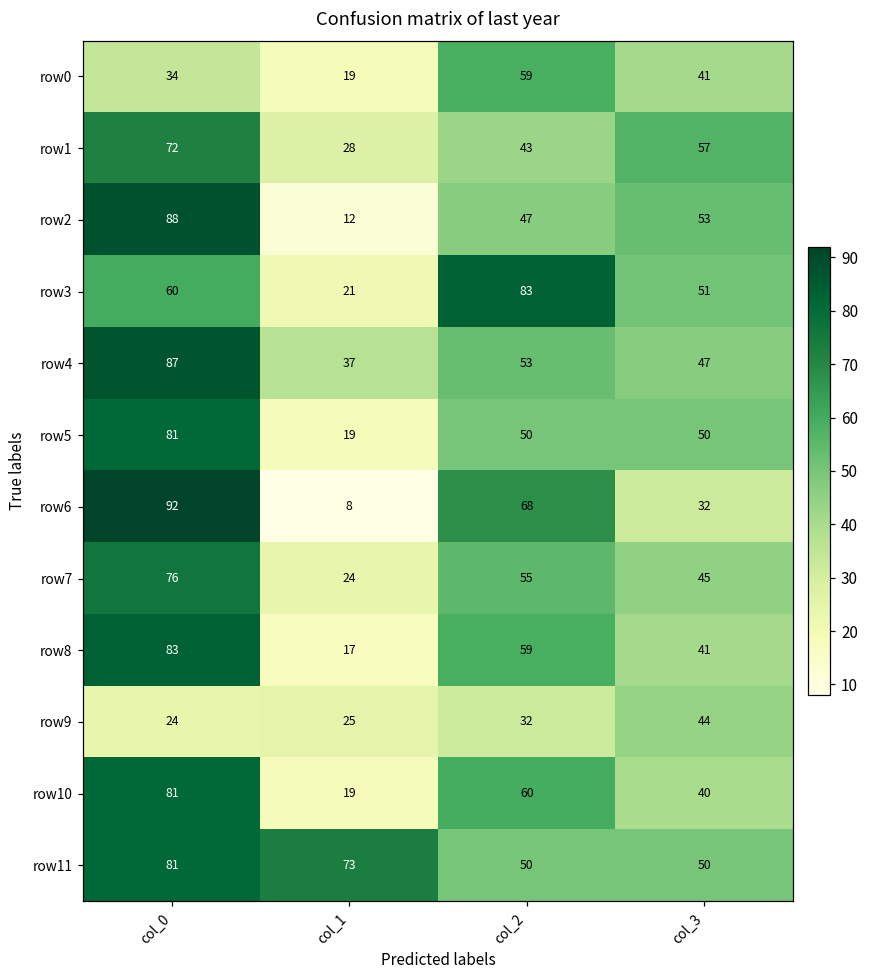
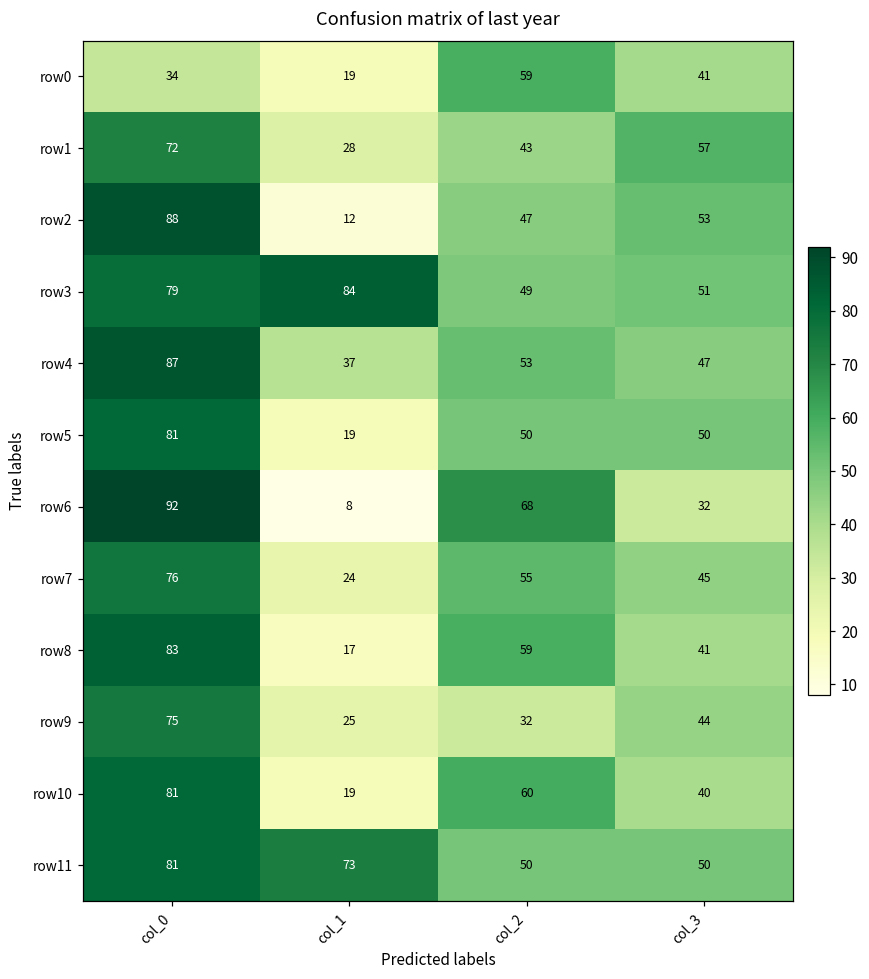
row3, col_0: 60 -> 79
row3, col_1: 21 -> 84
row3, col_2: 83 -> 49
row9, col_0: 24 -> 75
